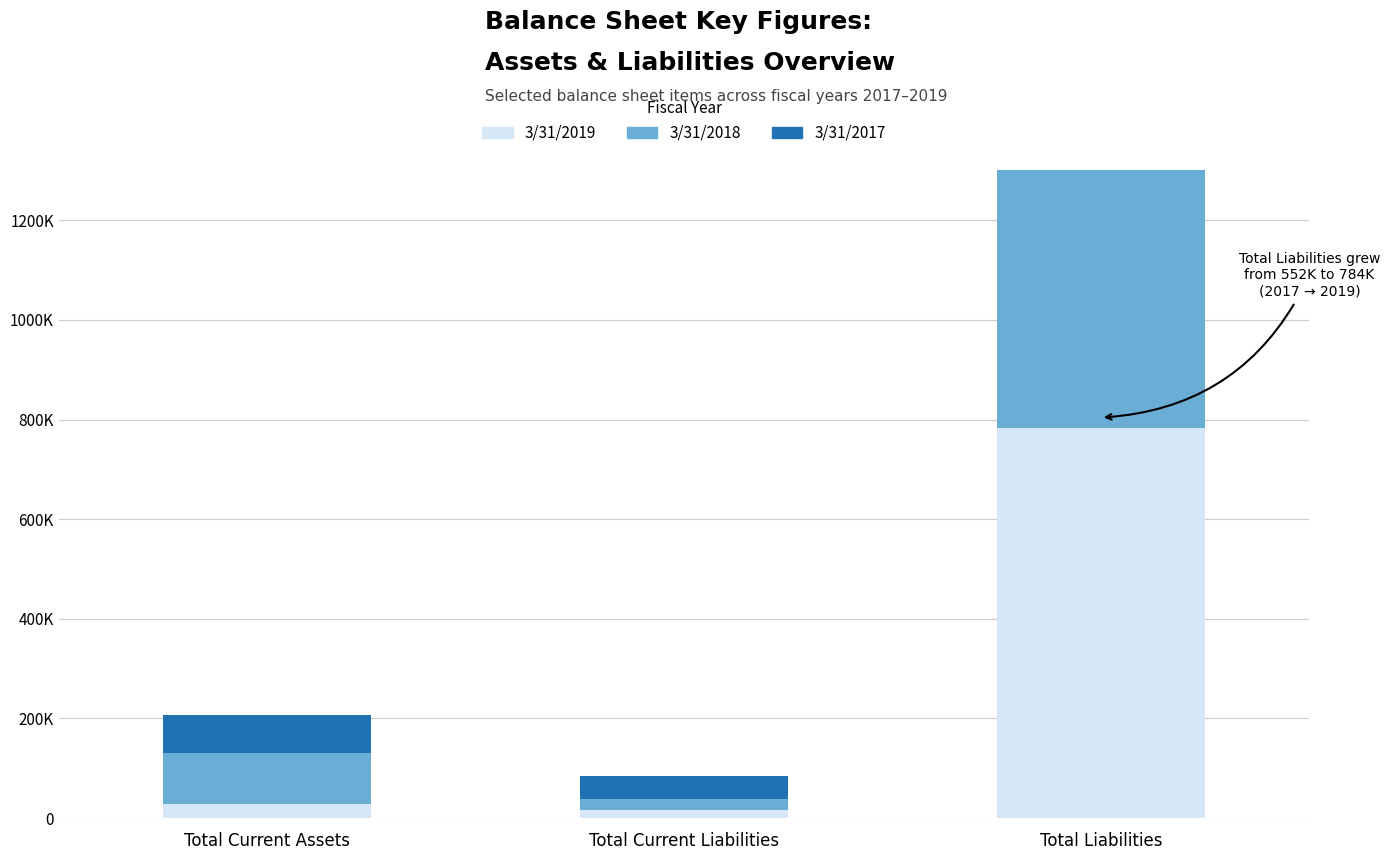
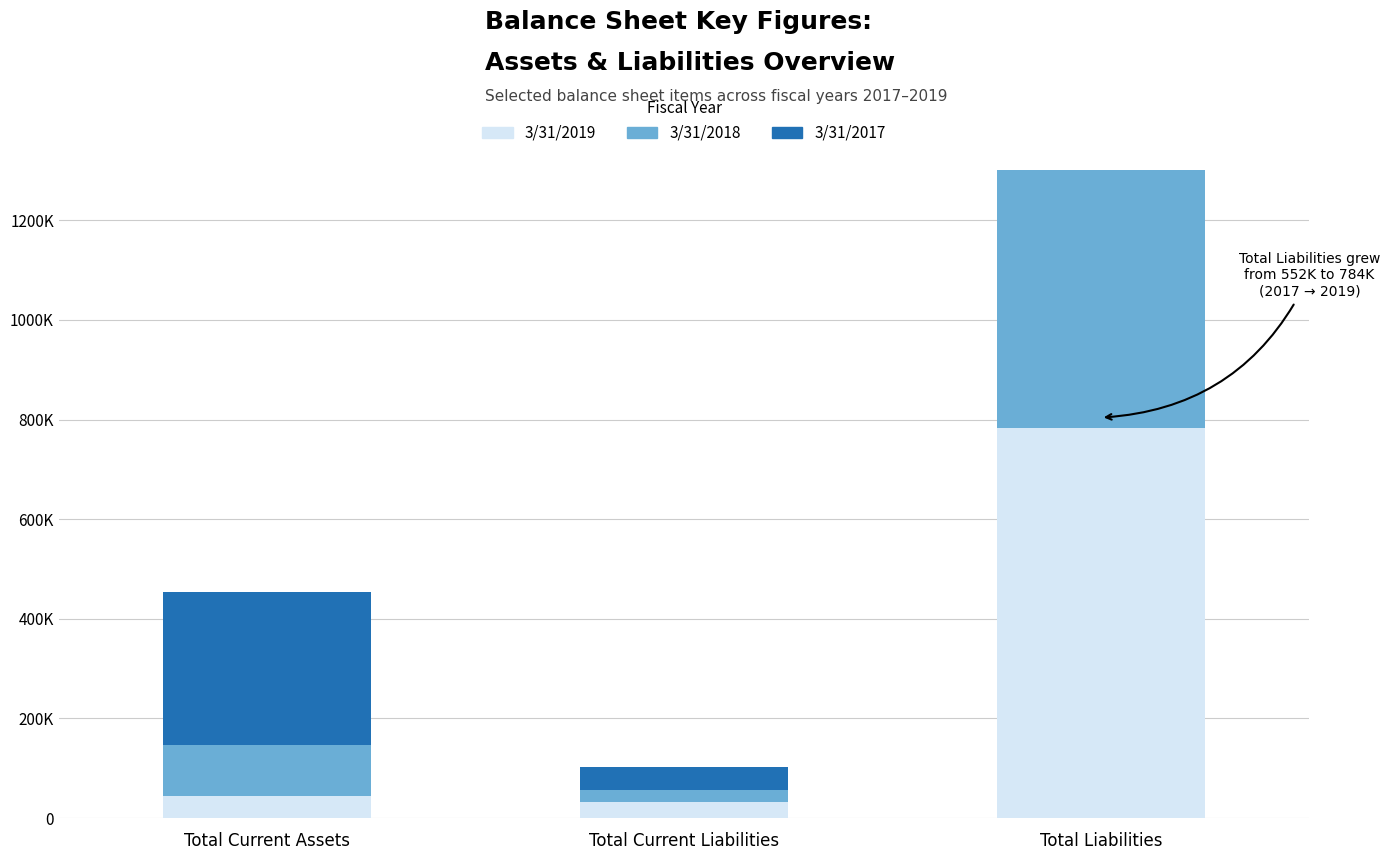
3/31/2019, Total Current Assets: 30000 -> 40000
3/31/2017, Total Current Assets: 80000 -> 310000
3/31/2019, Total Current Liabilities: 20000 -> 30000
